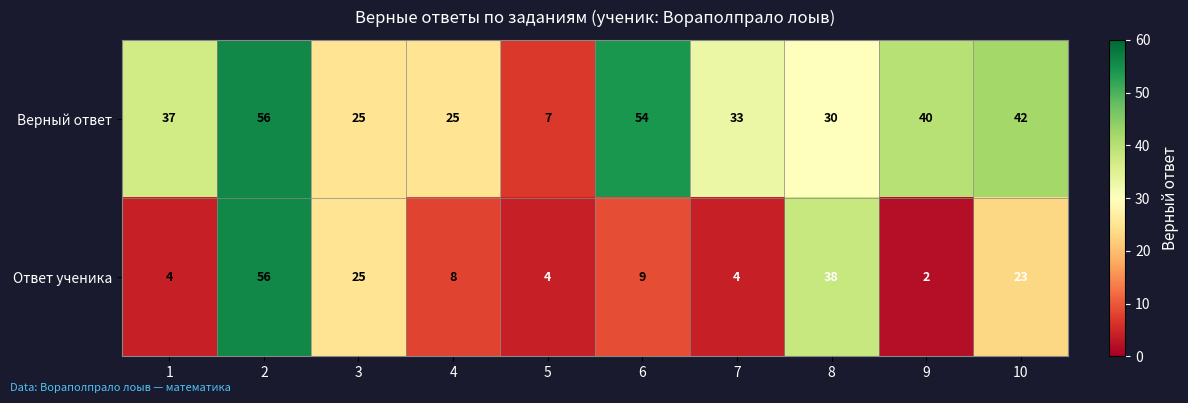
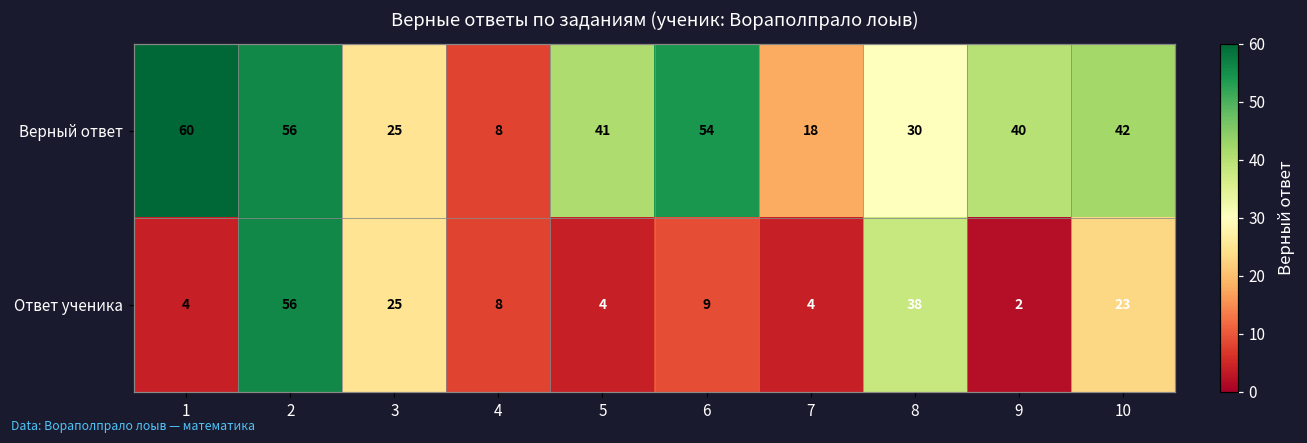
Верный ответ, 1: 37 -> 60
Верный ответ, 4: 25 -> 8
Верный ответ, 5: 7 -> 41
Верный ответ, 7: 33 -> 18
